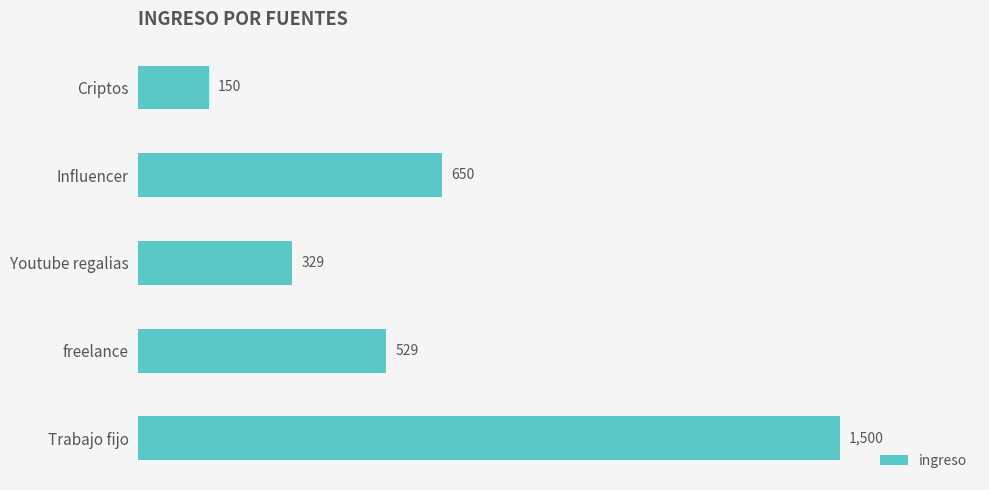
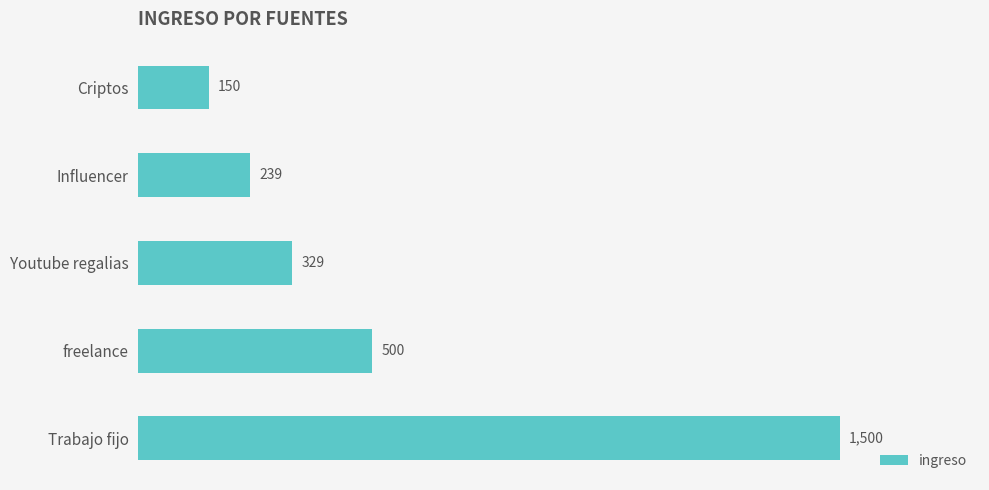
Influencer: 650 -> 239
freelance: 529 -> 500
